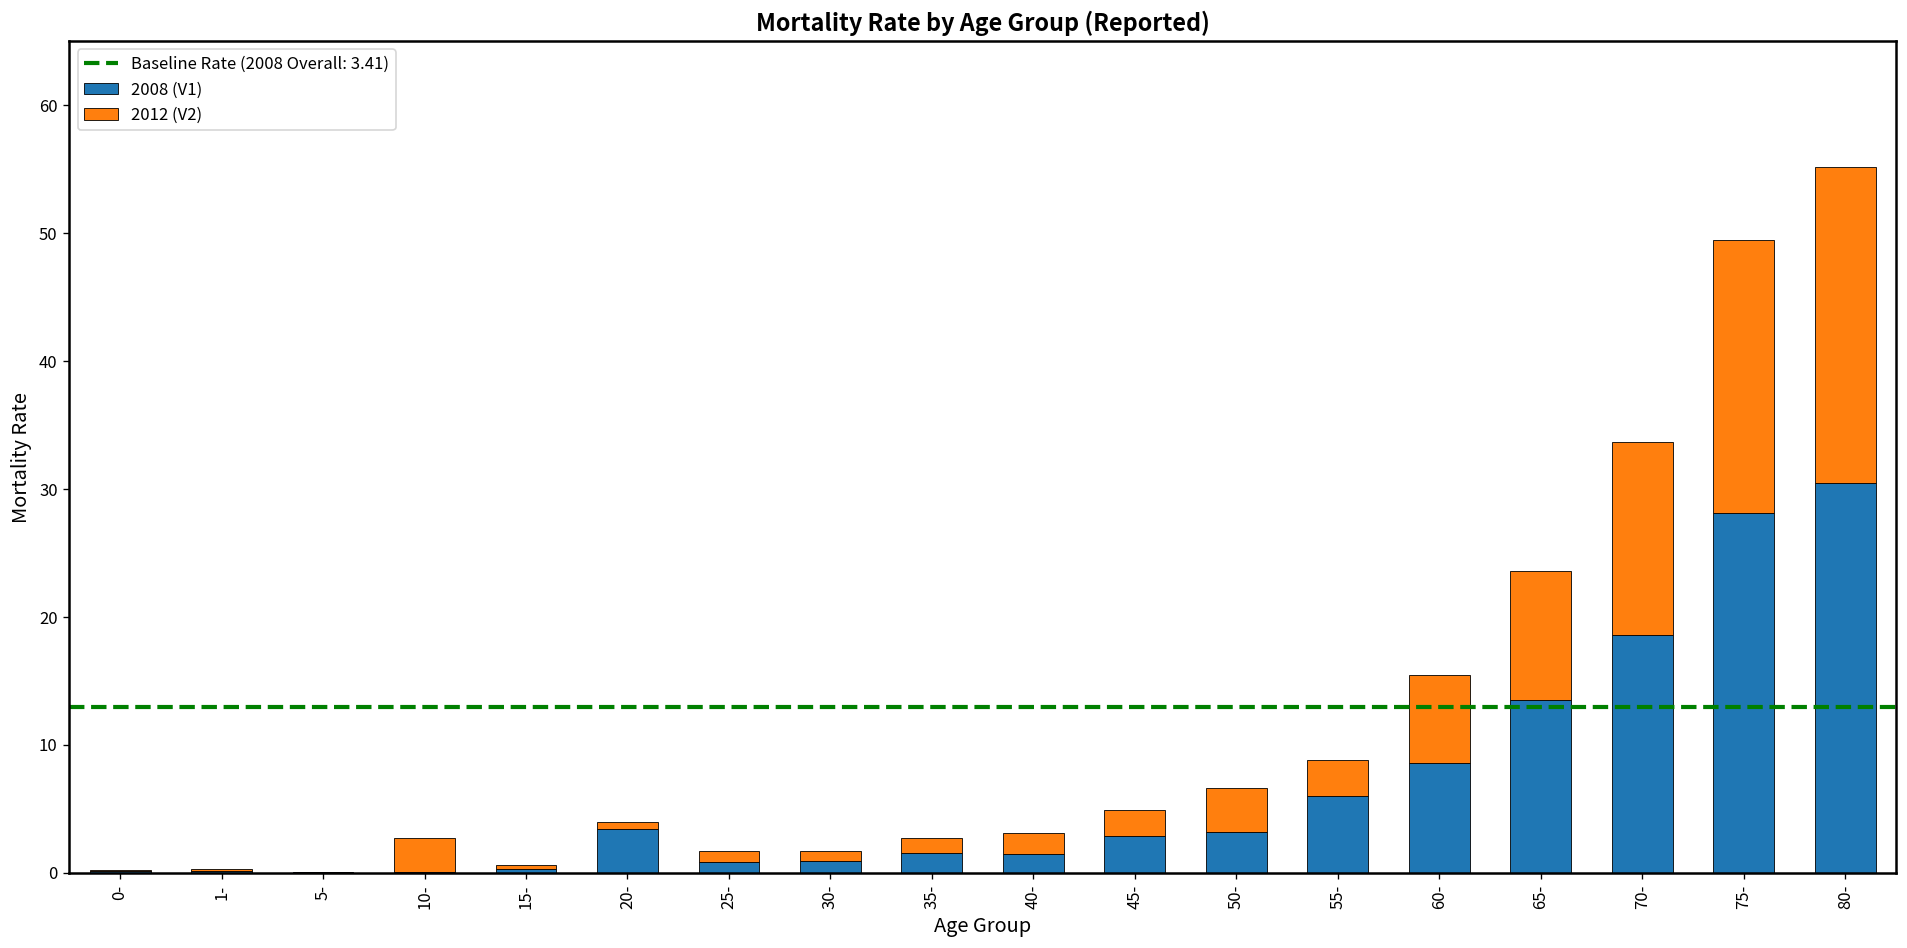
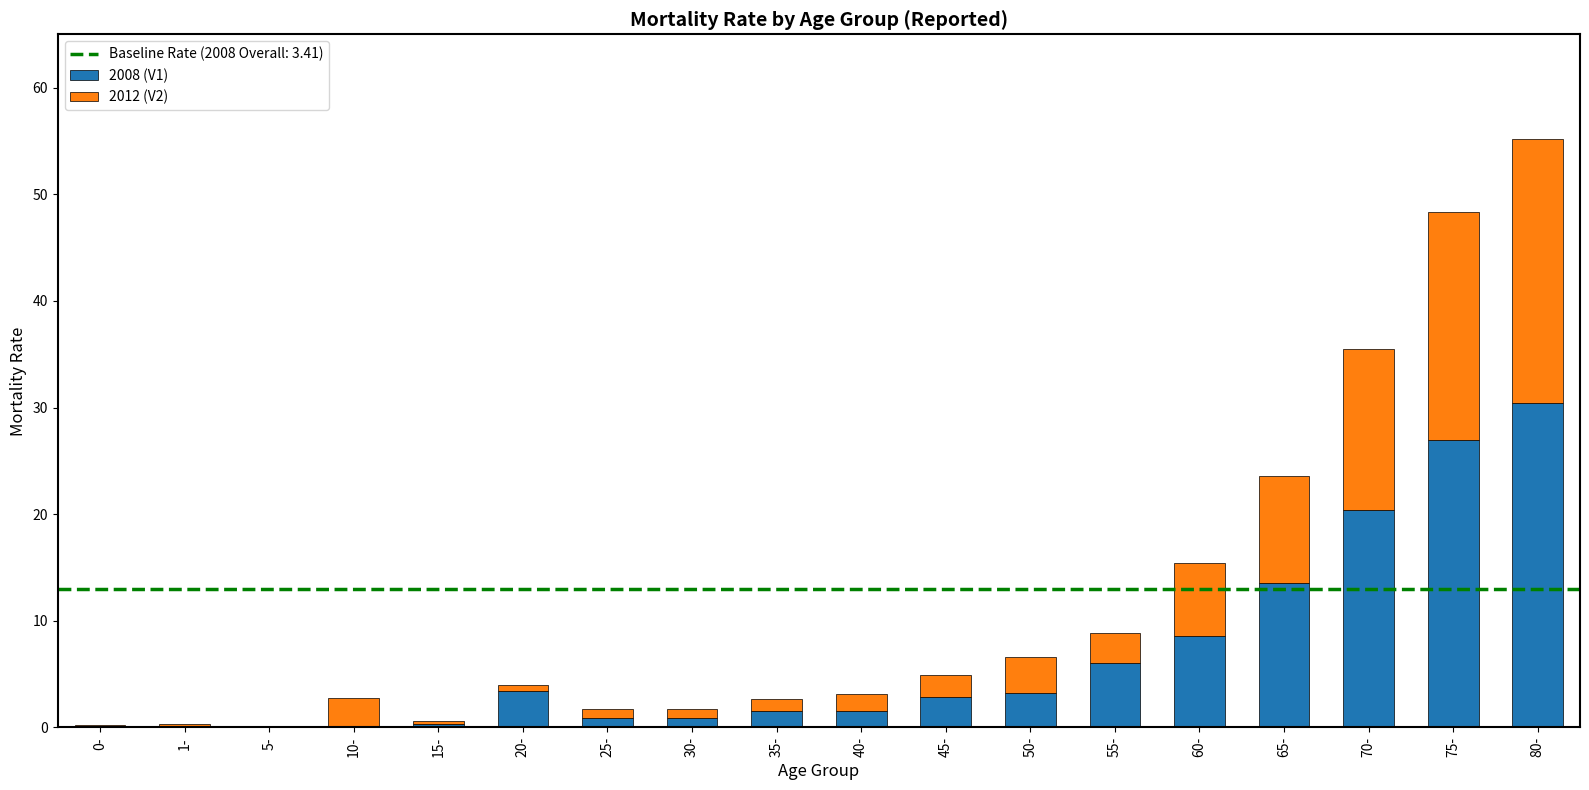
2008 (V1), 70-: 18.6 -> 20.4
2008 (V1), 75-: 28.1 -> 27.0
